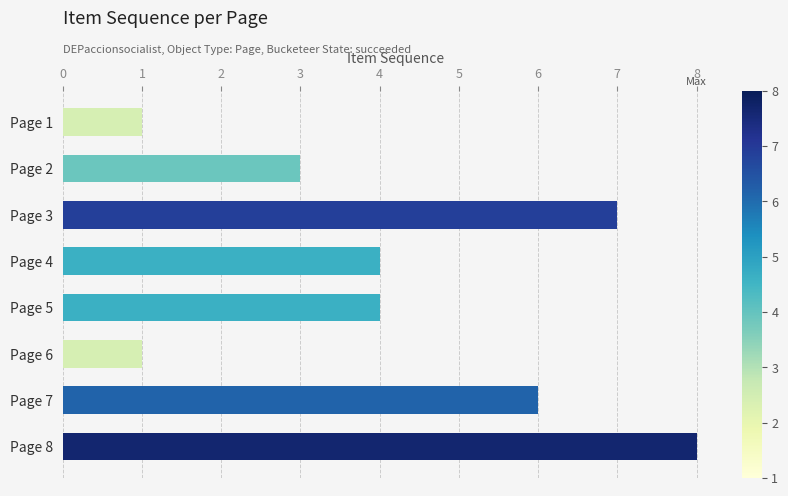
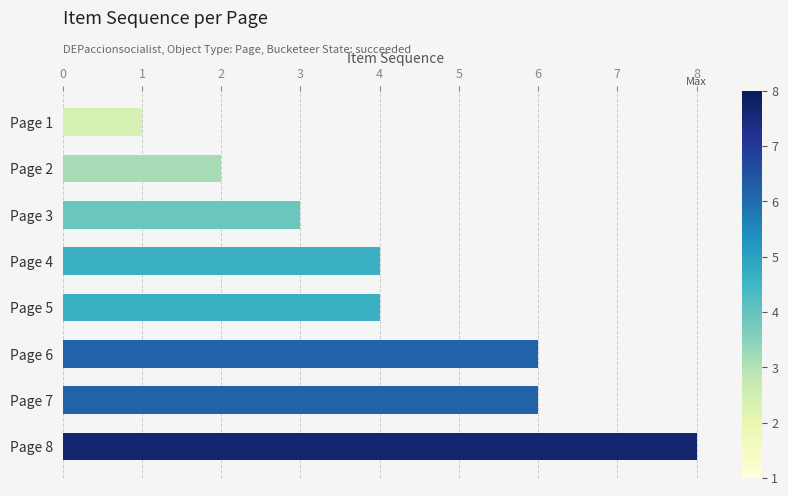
Page 2: 3 -> 2
Page 3: 7 -> 3
Page 6: 1 -> 6
